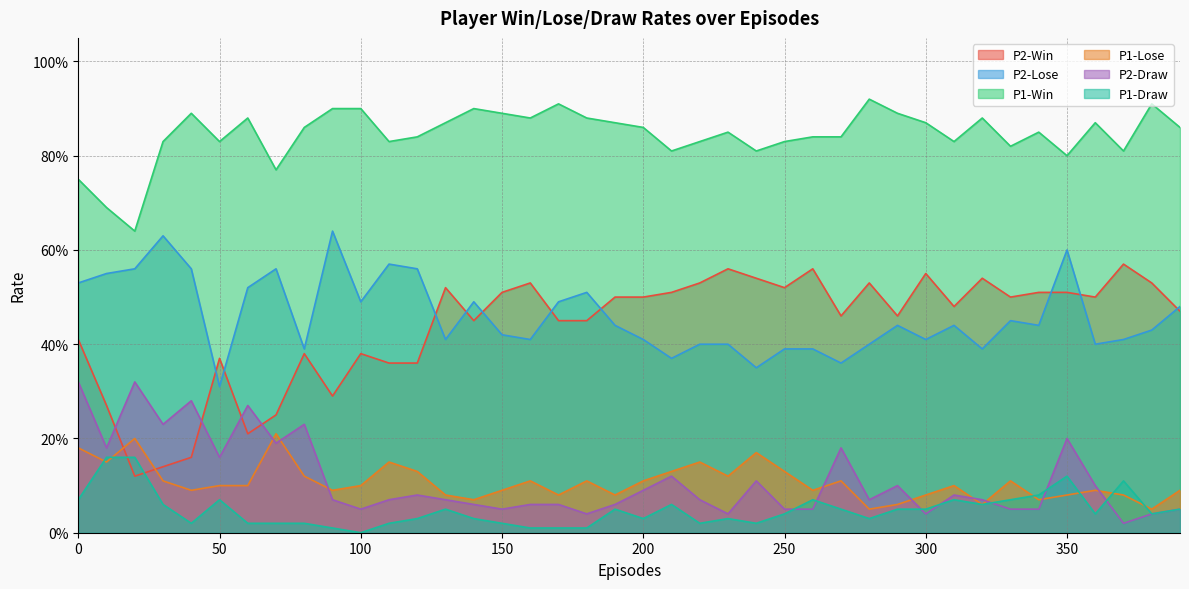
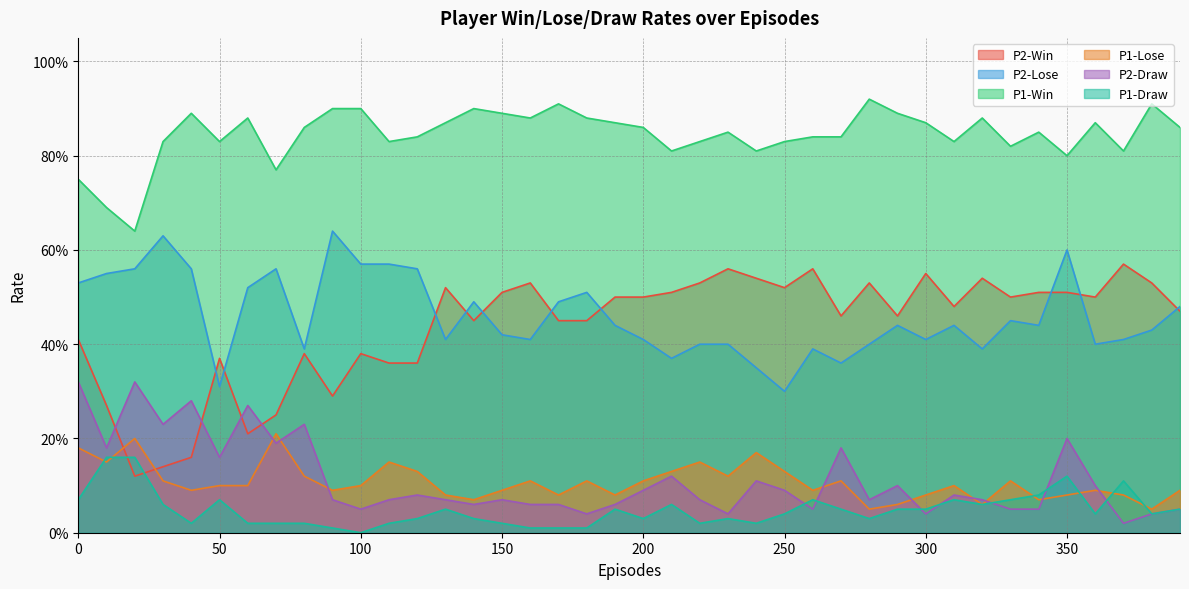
P2-Lose, 100: 49% -> 57%
P2-Draw, 150: 5% -> 7%
P2-Lose, 250: 39% -> 30%
P2-Draw, 250: 5% -> 9%
